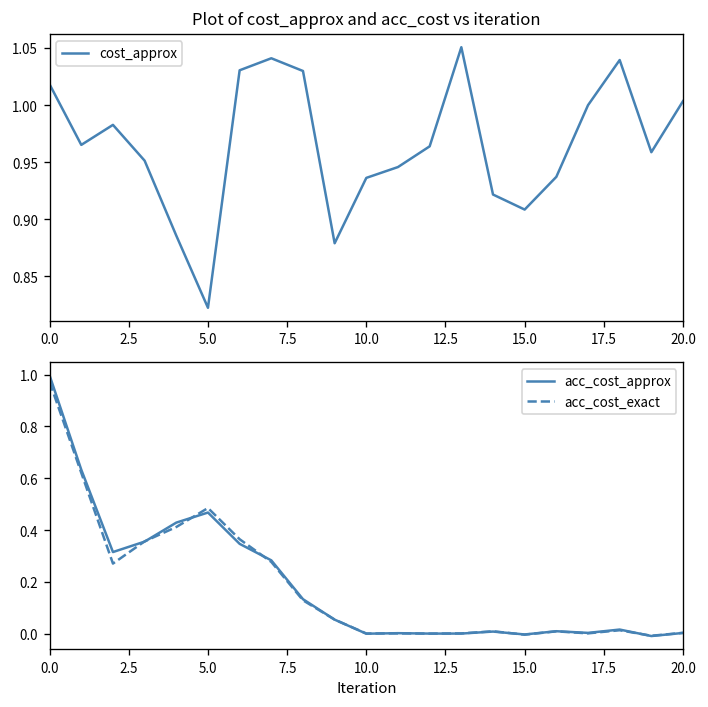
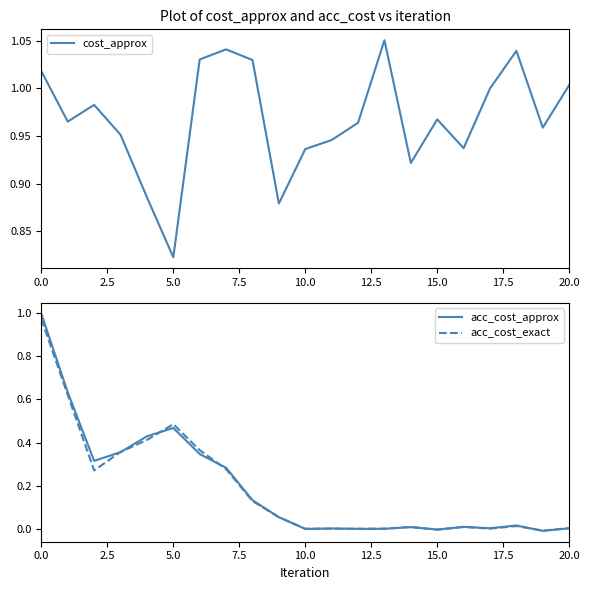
Plot of cost_approx and acc_cost vs iteration, 15.0: 0.91 -> 0.97
